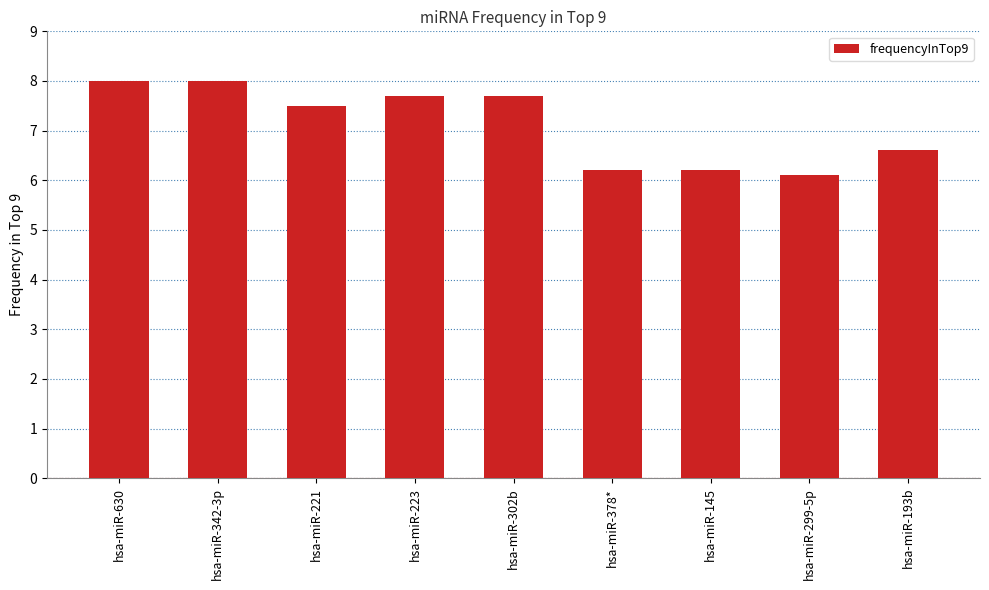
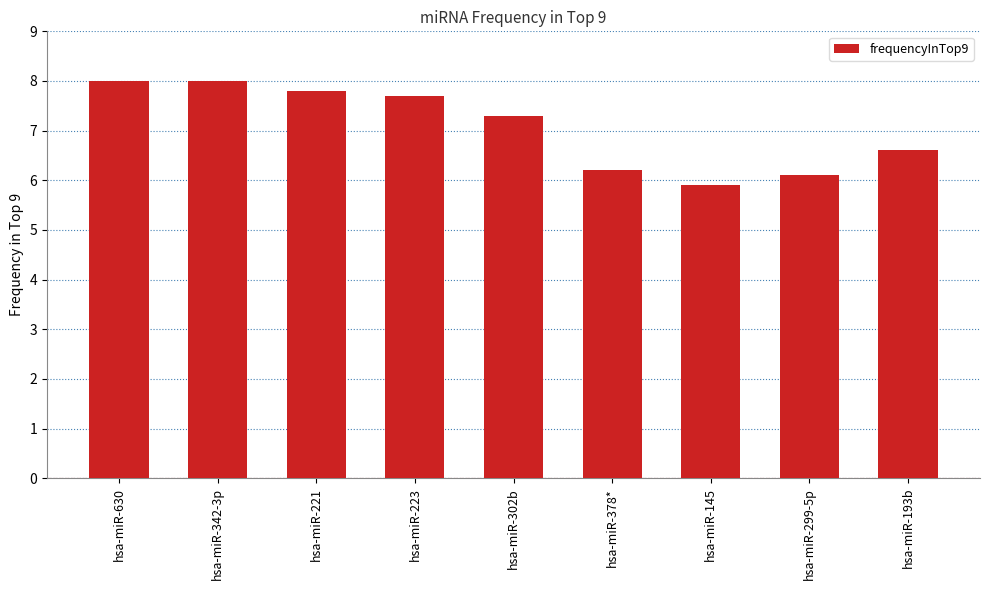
hsa-miR-221: 7.5 -> 7.8
hsa-miR-302b: 7.7 -> 7.3
hsa-miR-145: 6.2 -> 5.9
